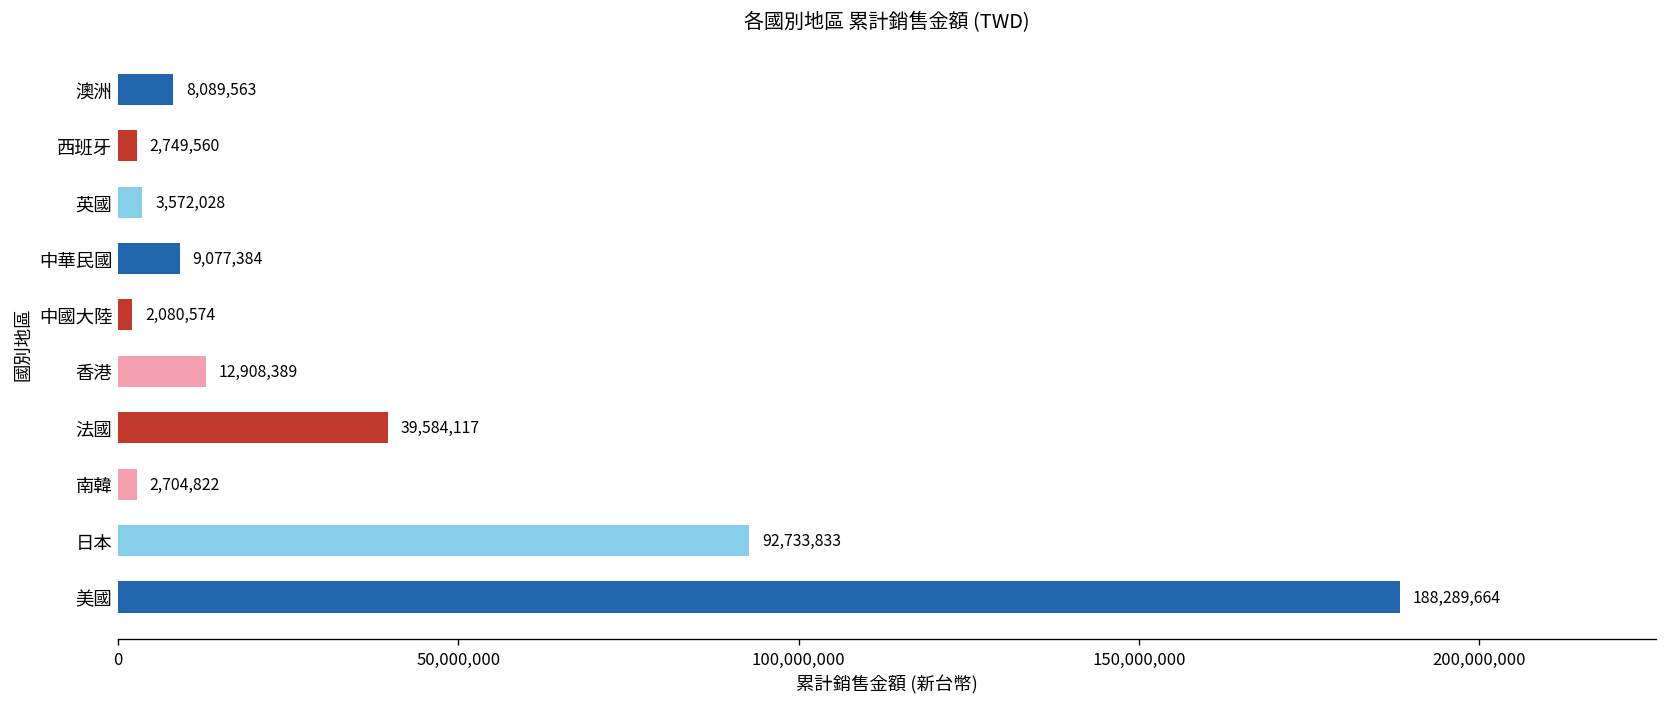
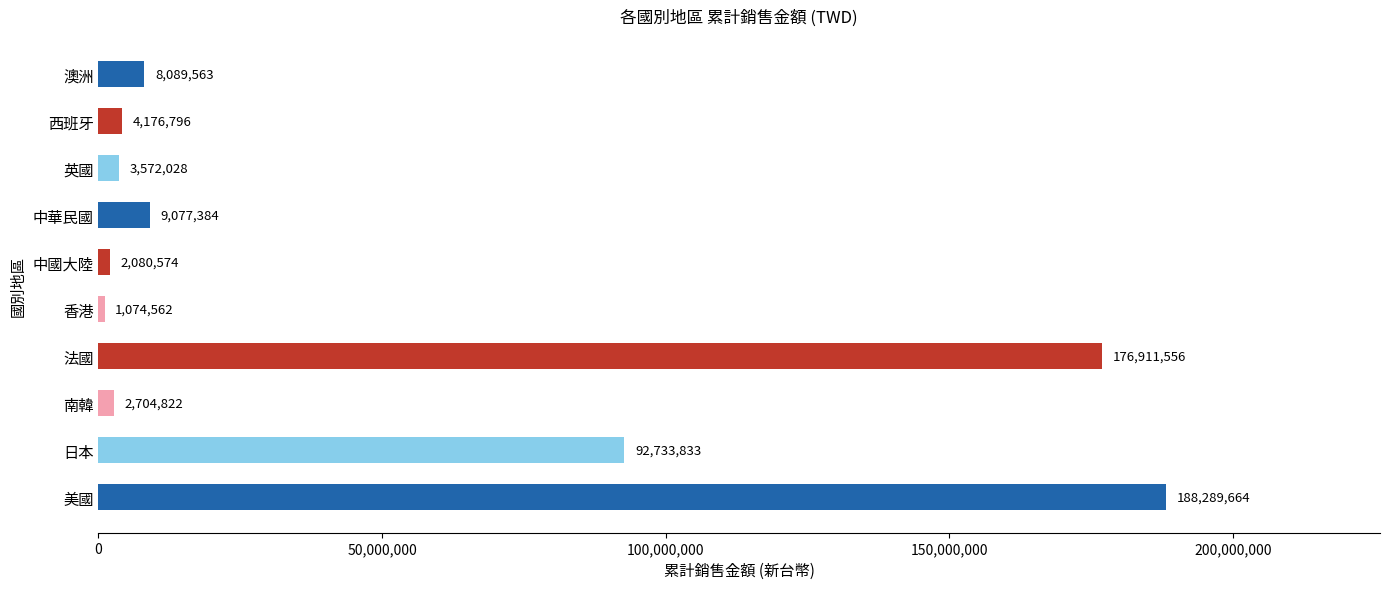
西班牙: 2,749,560 -> 4,176,796
香港: 12,908,389 -> 1,074,562
法國: 39,584,117 -> 176,911,556
